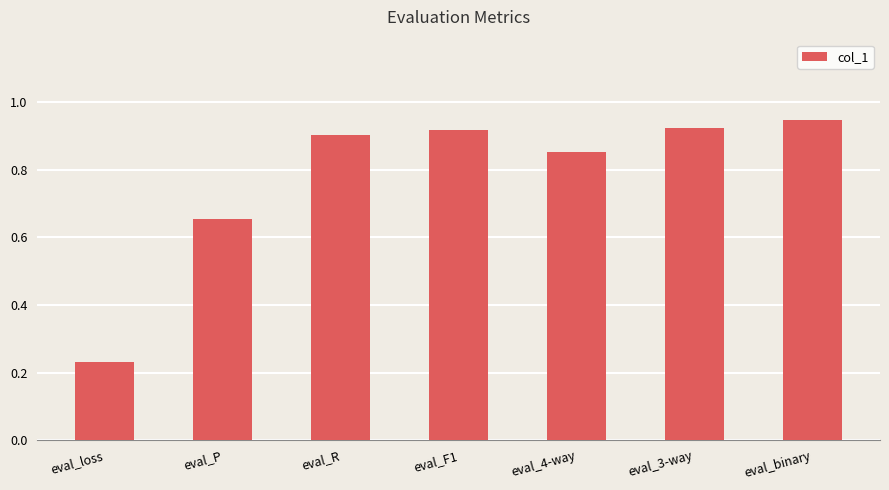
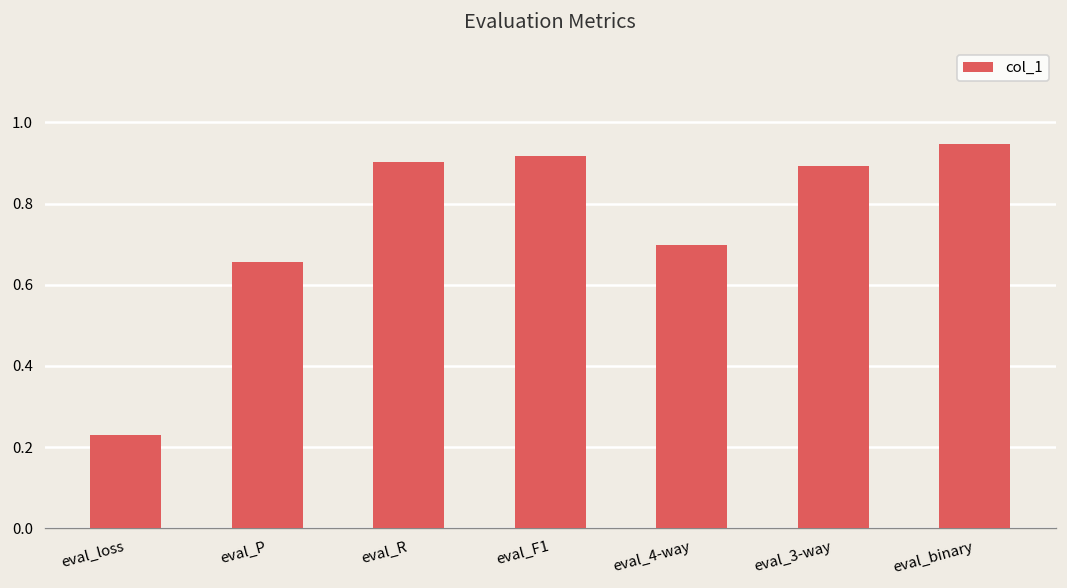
eval_4-way: 0.85 -> 0.70
eval_3-way: 0.92 -> 0.89
